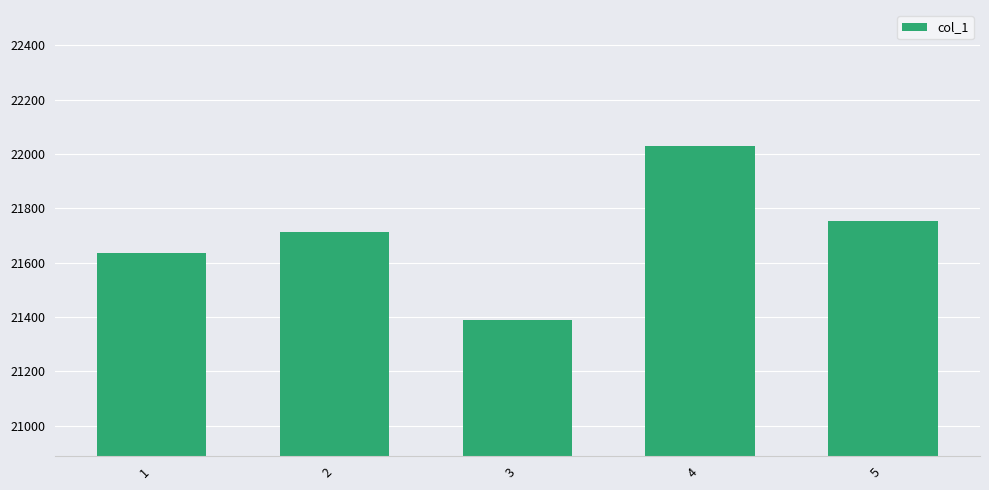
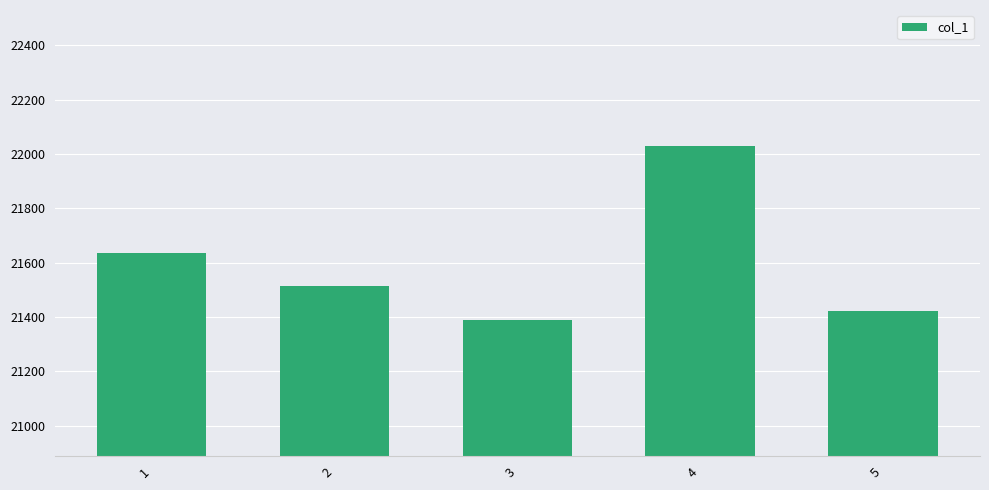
2: 21710 -> 21510
5: 21750 -> 21420
